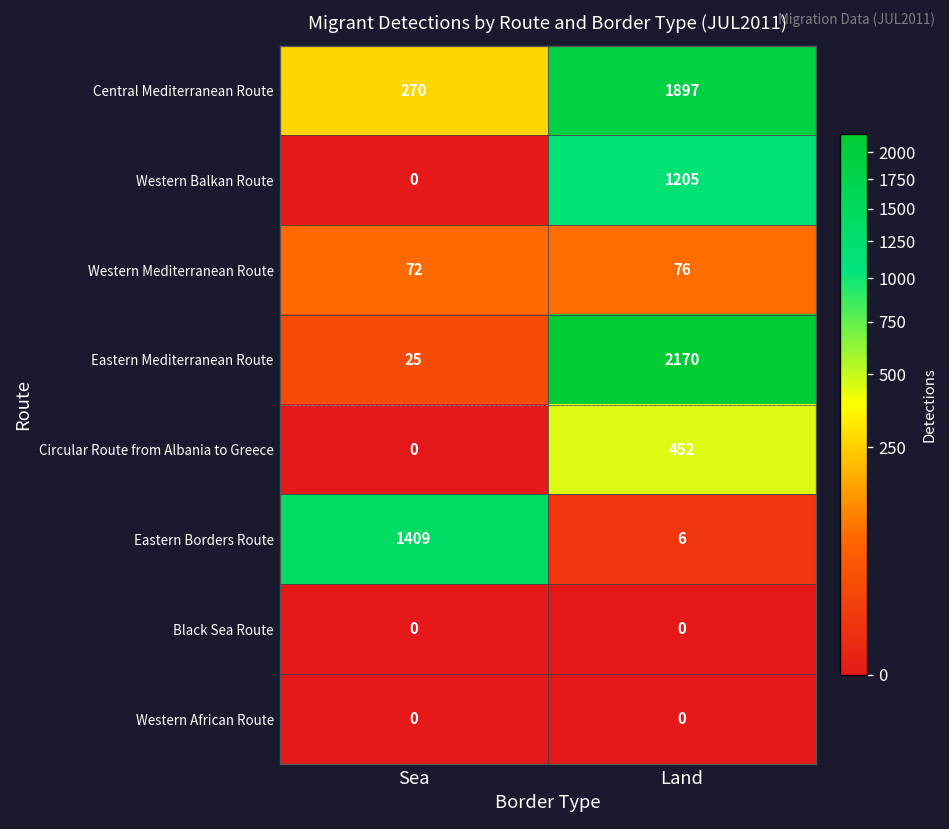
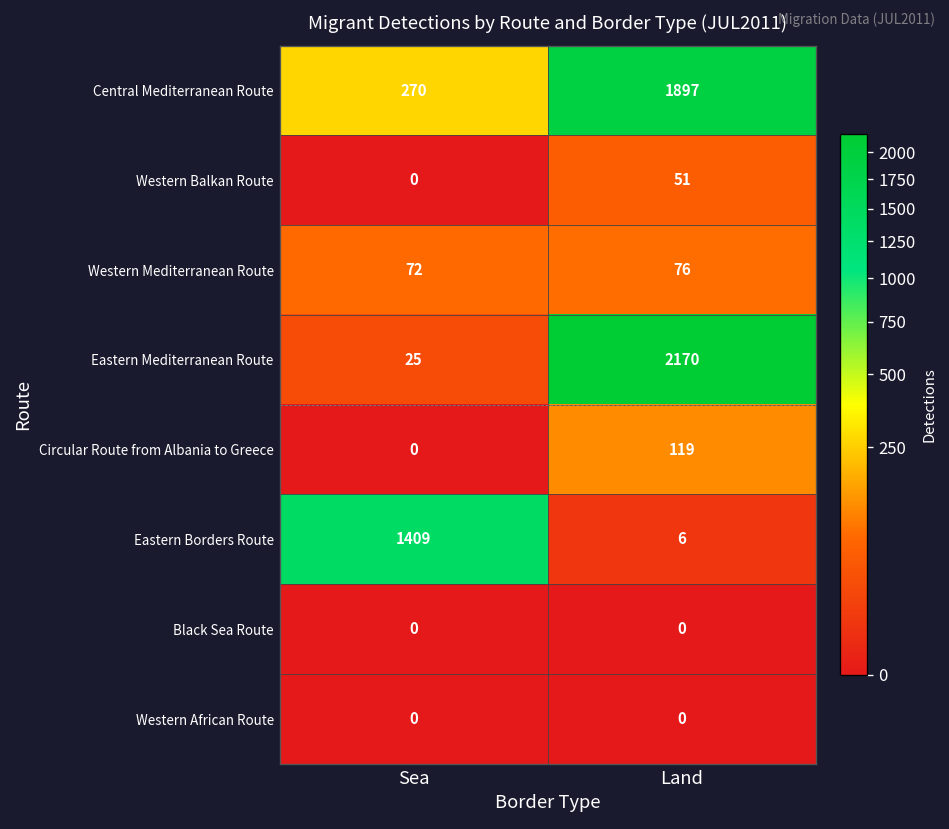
Western Balkan Route, Land: 1205 -> 51
Circular Route from Albania to Greece, Land: 452 -> 119
